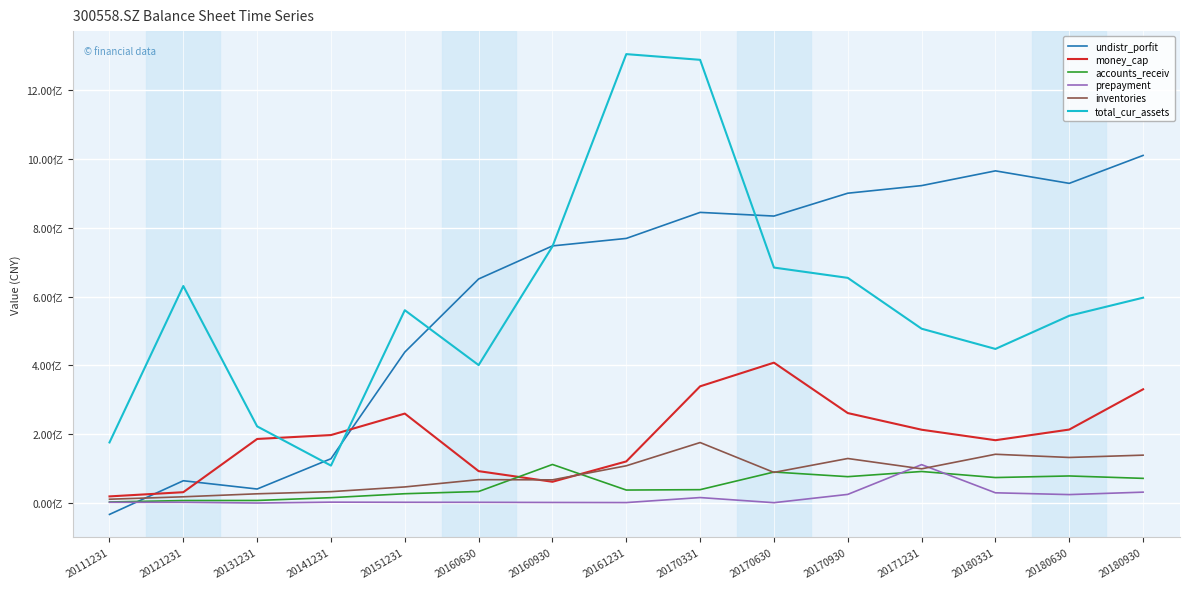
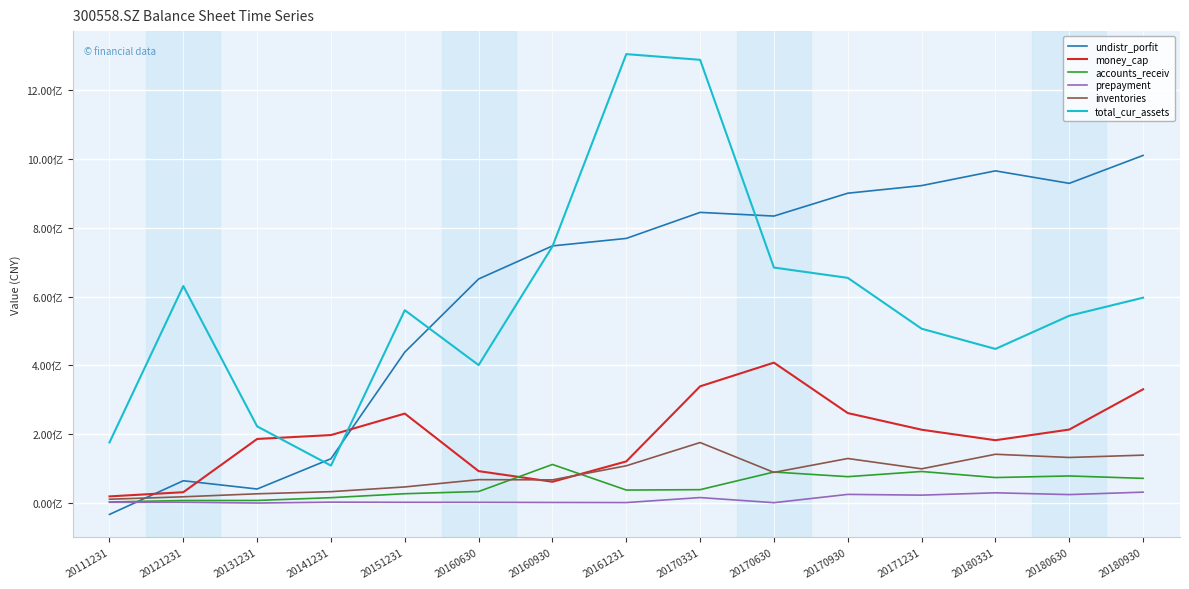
prepayment, 20171231: 1.1亿 -> 0.2亿
